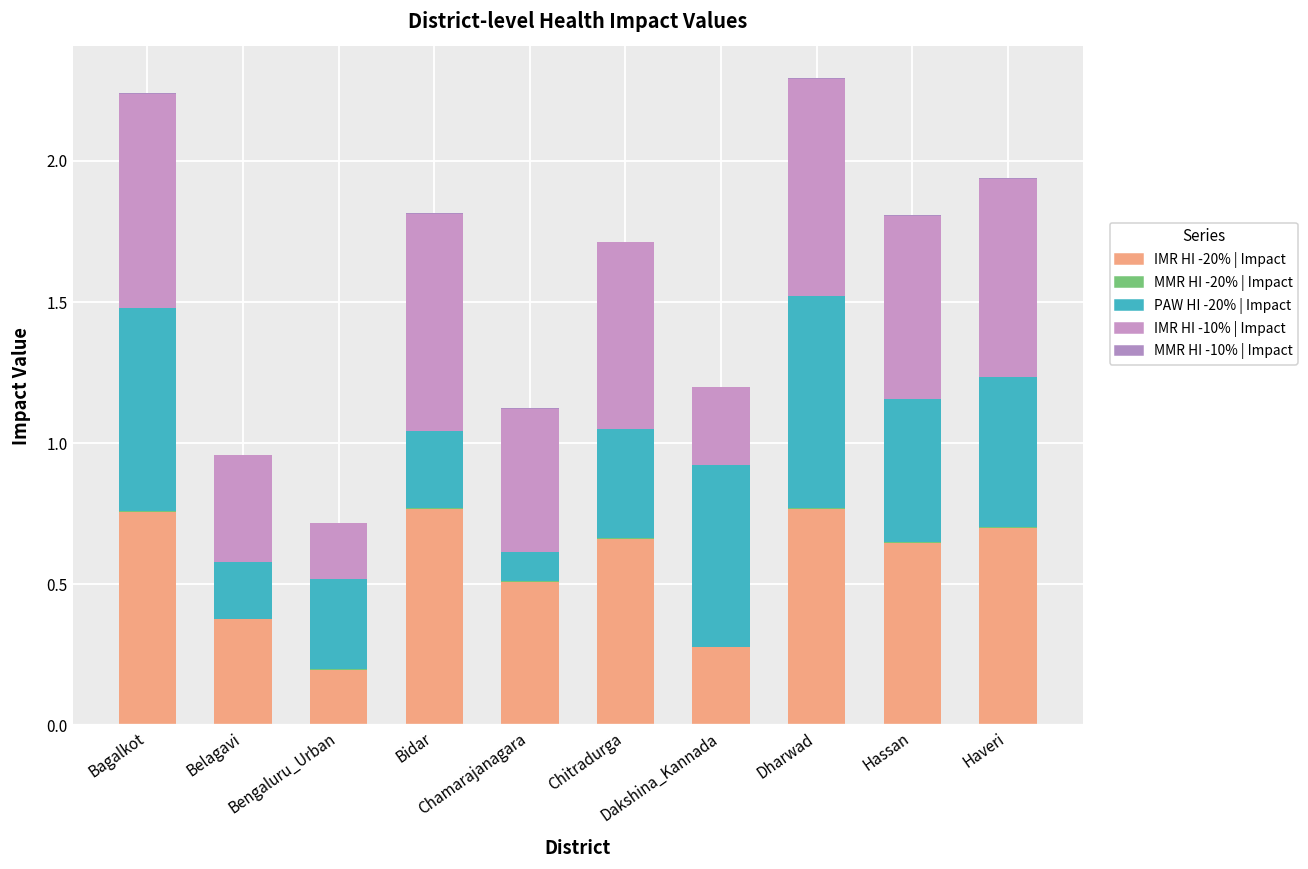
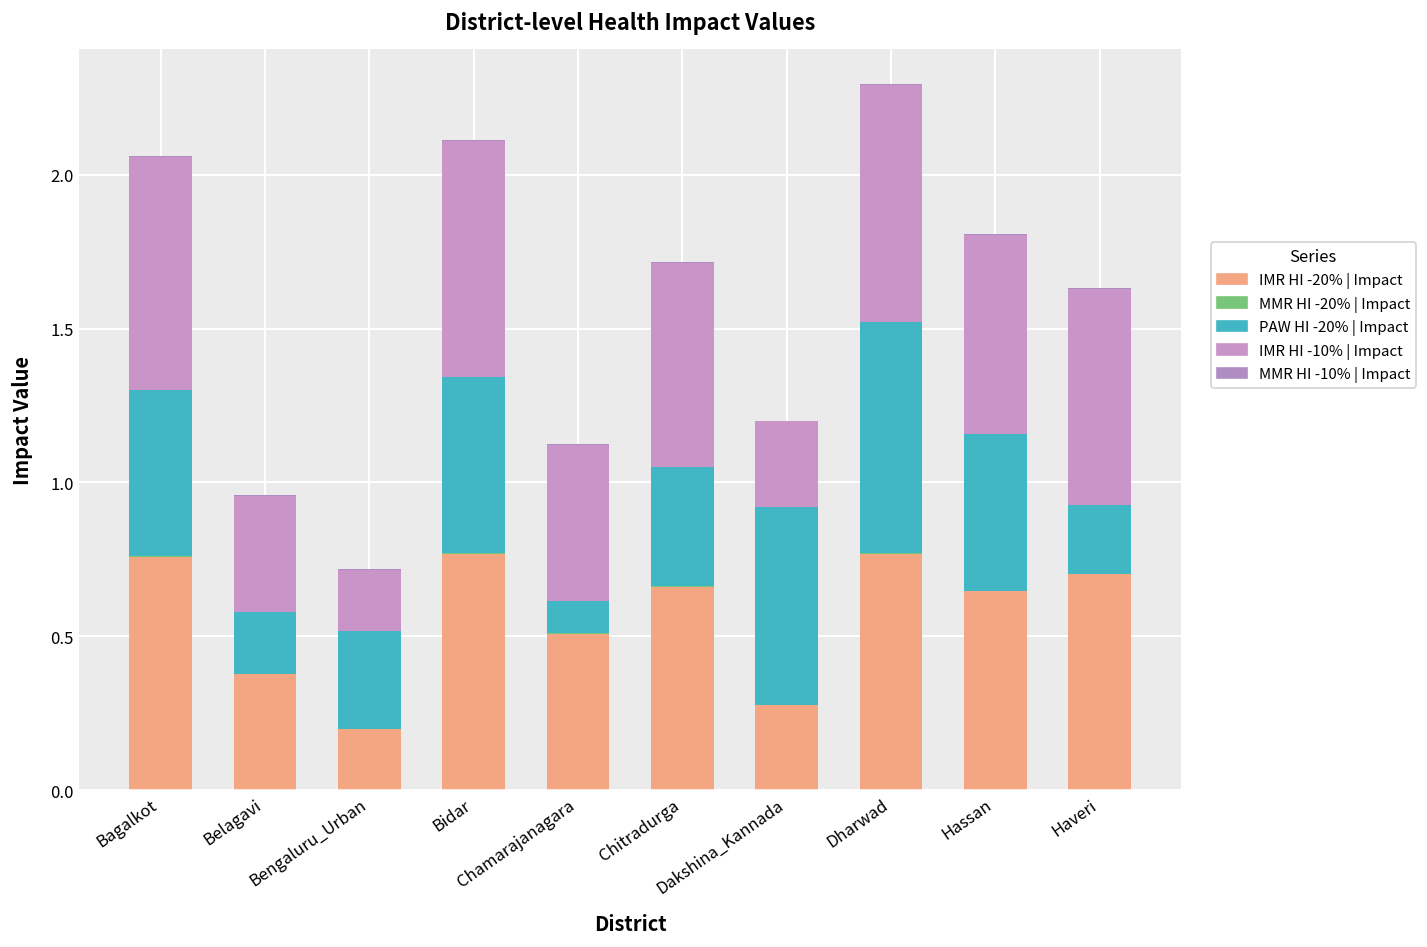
PAW HI -20% | Impact, Bagalkot: 0.72 -> 0.54
PAW HI -20% | Impact, Bidar: 0.27 -> 0.57
PAW HI -20% | Impact, Haveri: 0.53 -> 0.22
